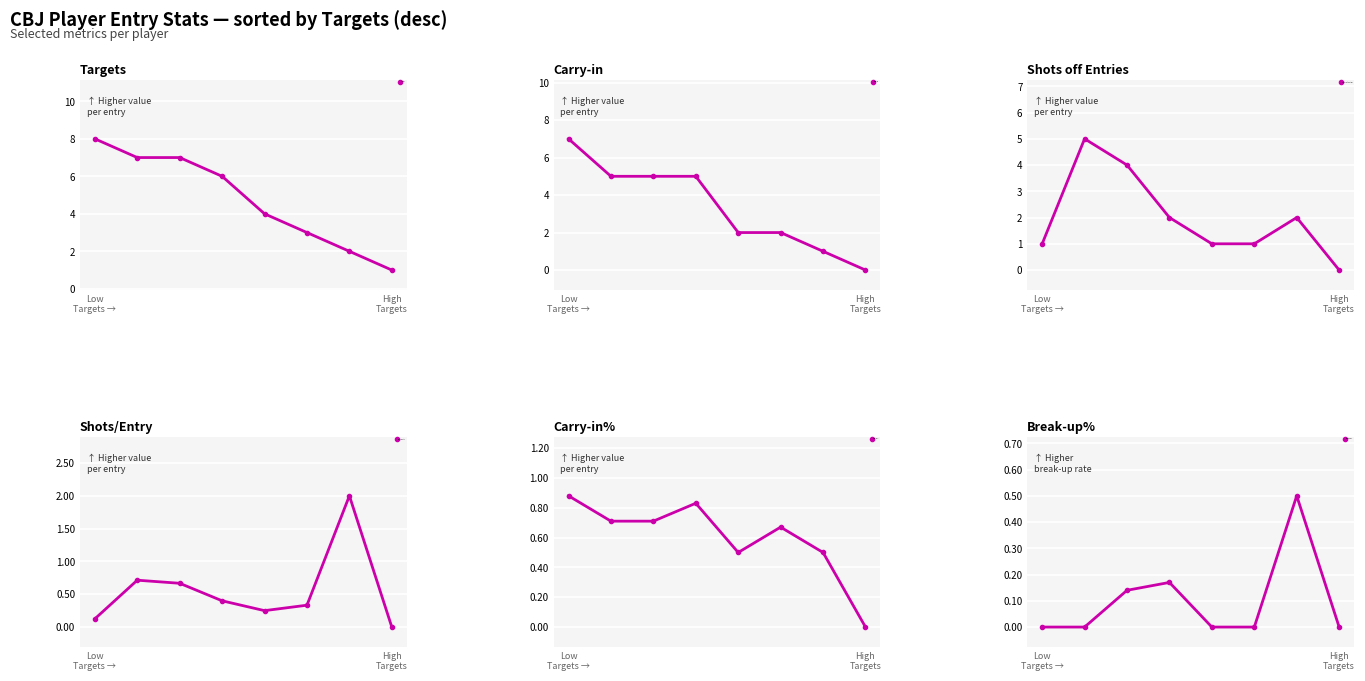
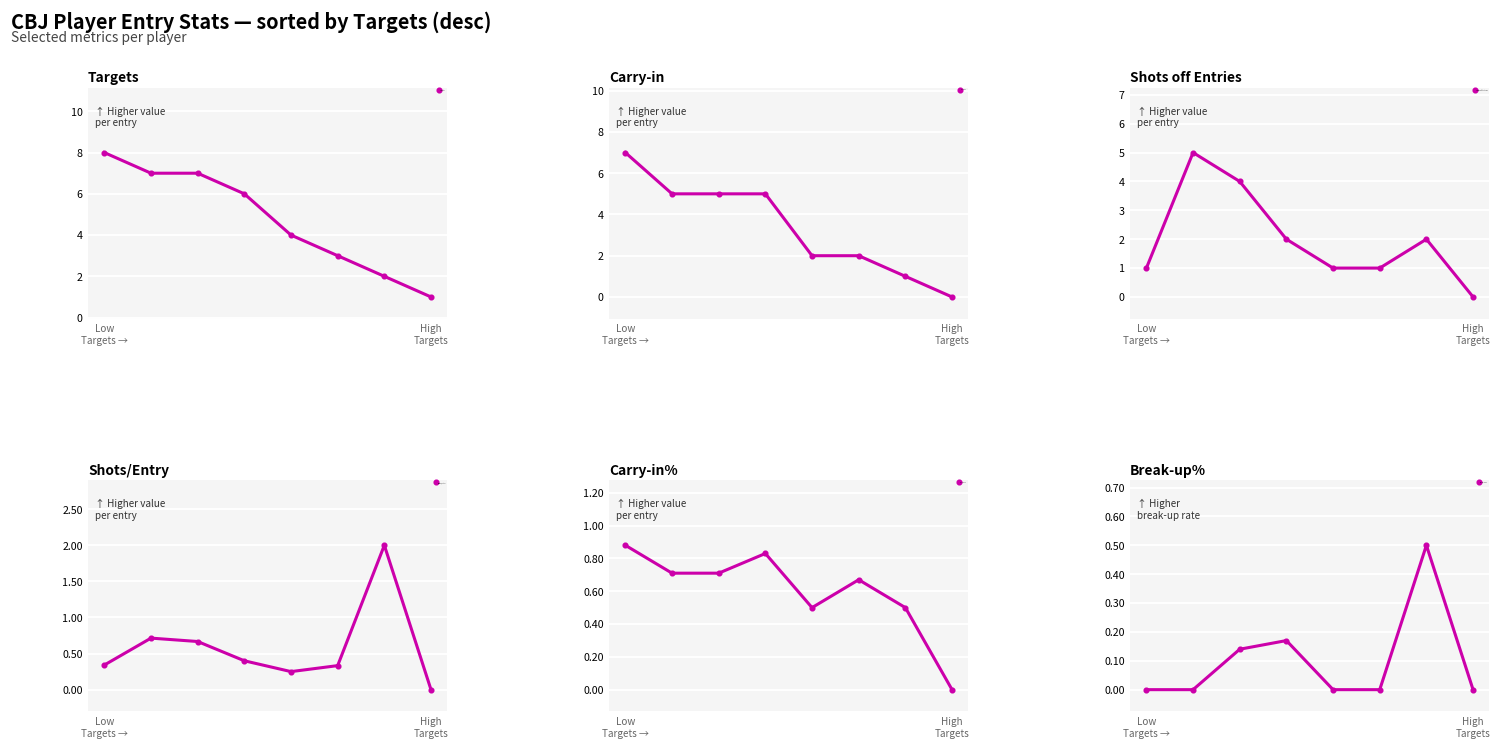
Shots/Entry, Low Targets →: 0.1 -> 0.3
